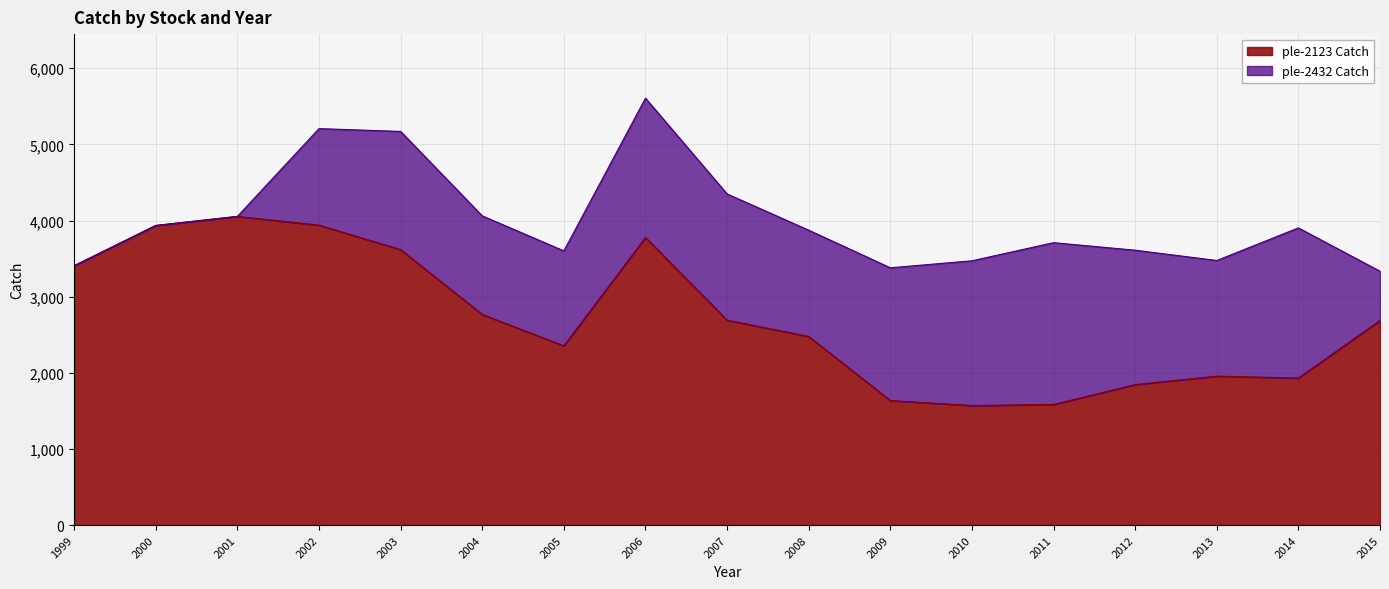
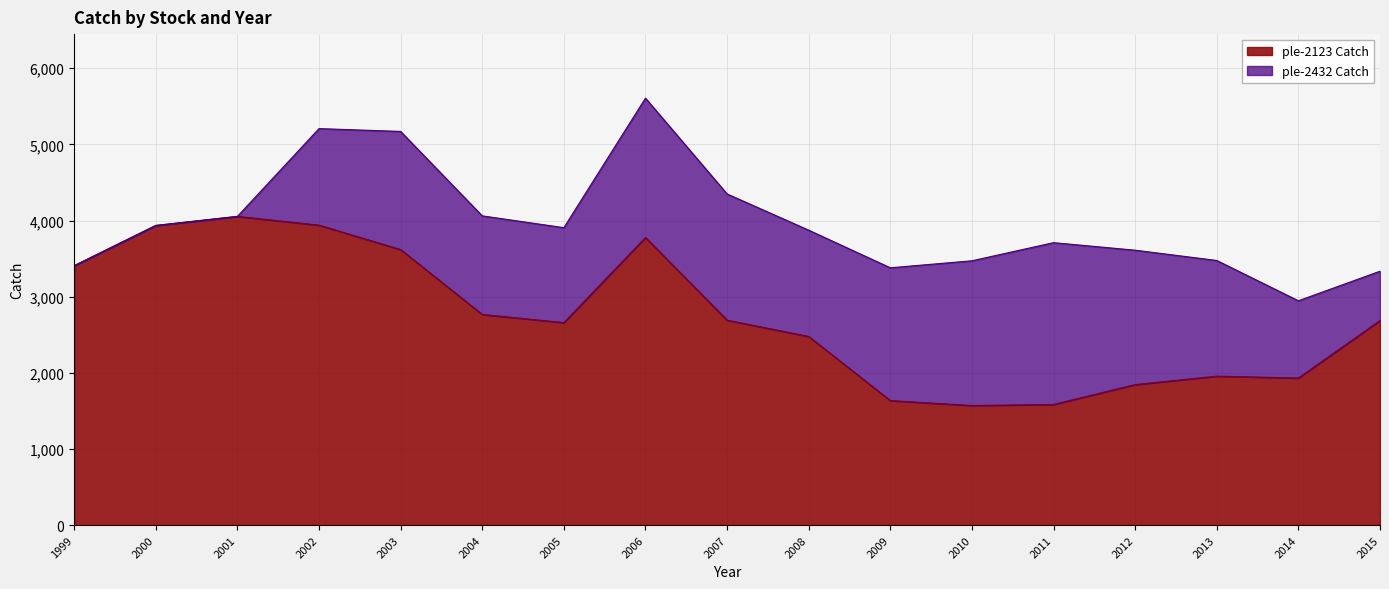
ple-2123 Catch, 2005: 2,400 -> 2,700
ple-2432 Catch, 2014: 2,000 -> 1,000
